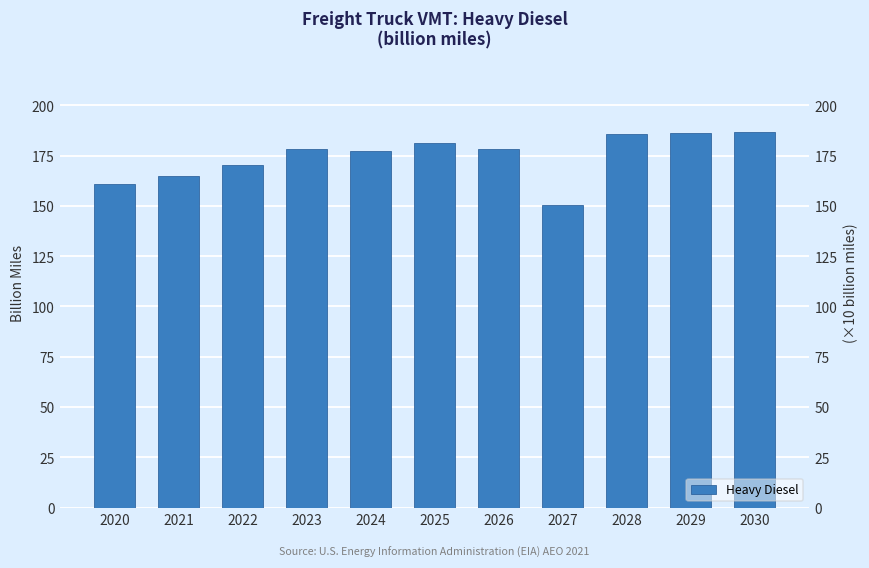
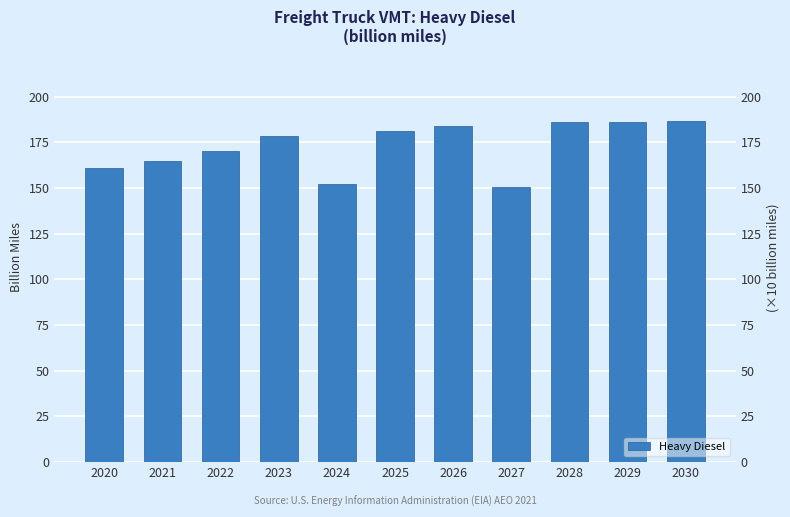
2024: 177 -> 152
2026: 178 -> 184
